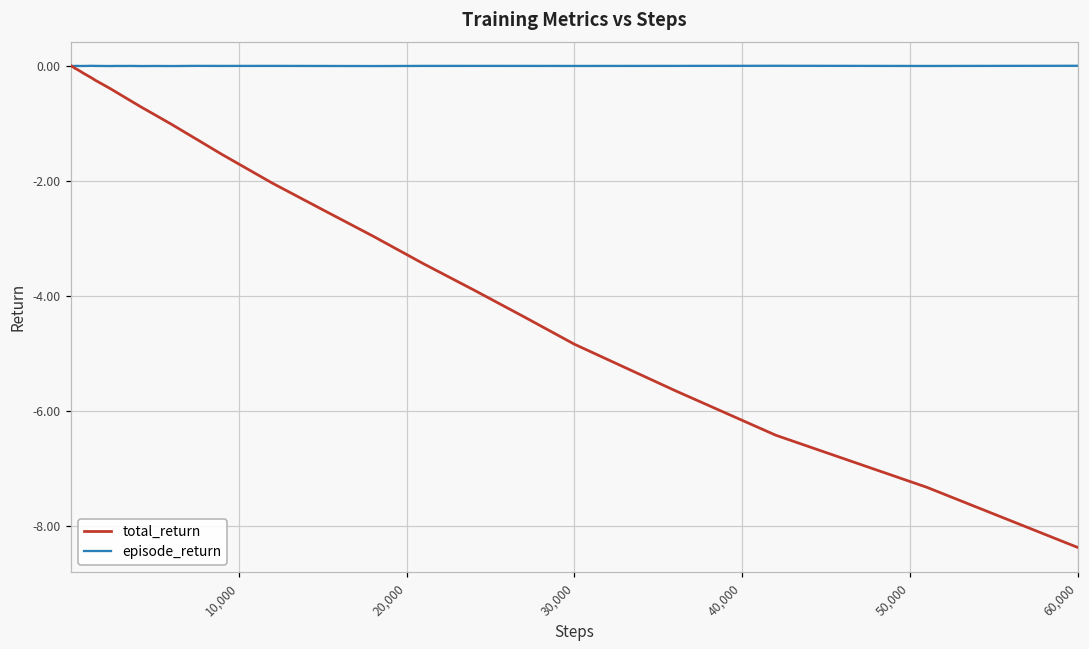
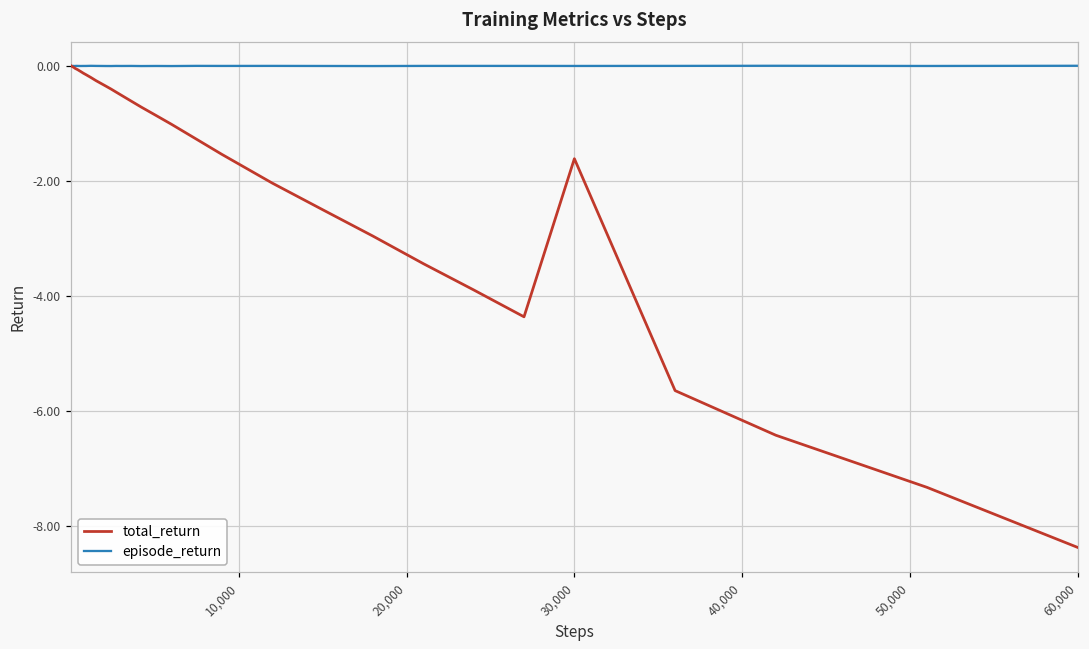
total_return, 30,000: -4.8 -> -1.6
